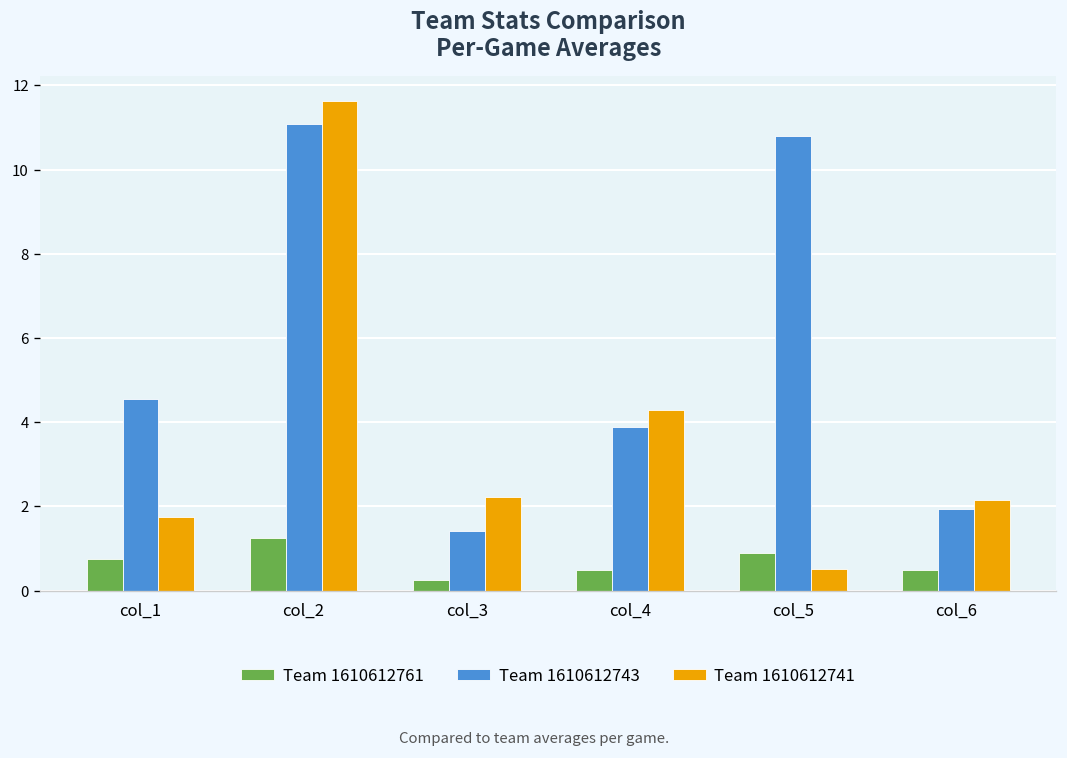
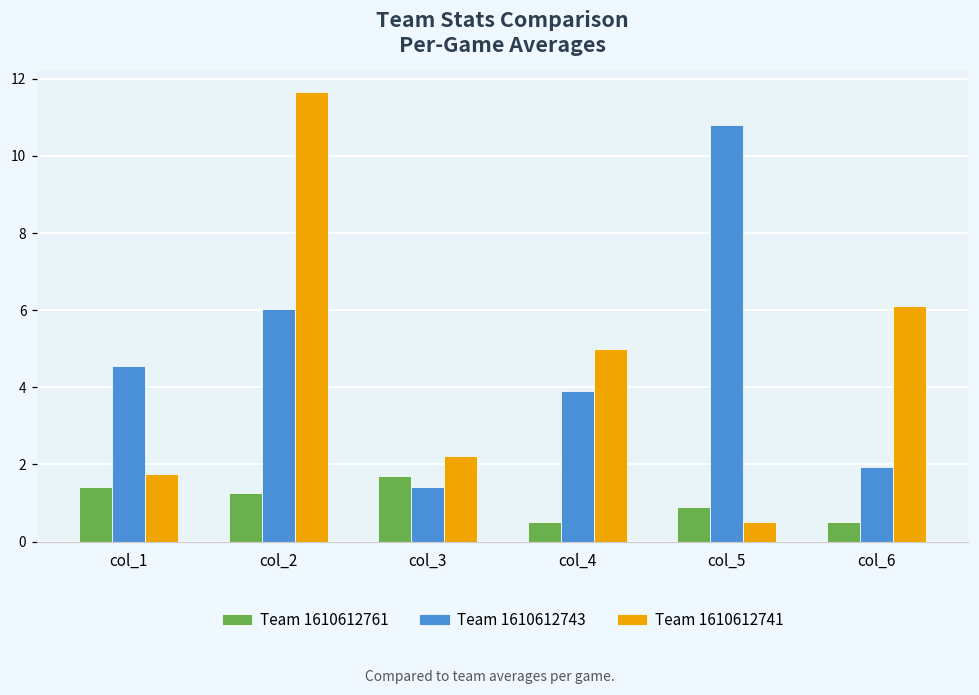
Team 1610612761, col_1: 0.8 -> 1.4
Team 1610612743, col_2: 11.1 -> 6.0
Team 1610612761, col_3: 0.3 -> 1.7
Team 1610612741, col_4: 4.3 -> 5.0
Team 1610612741, col_6: 2.1 -> 6.1
